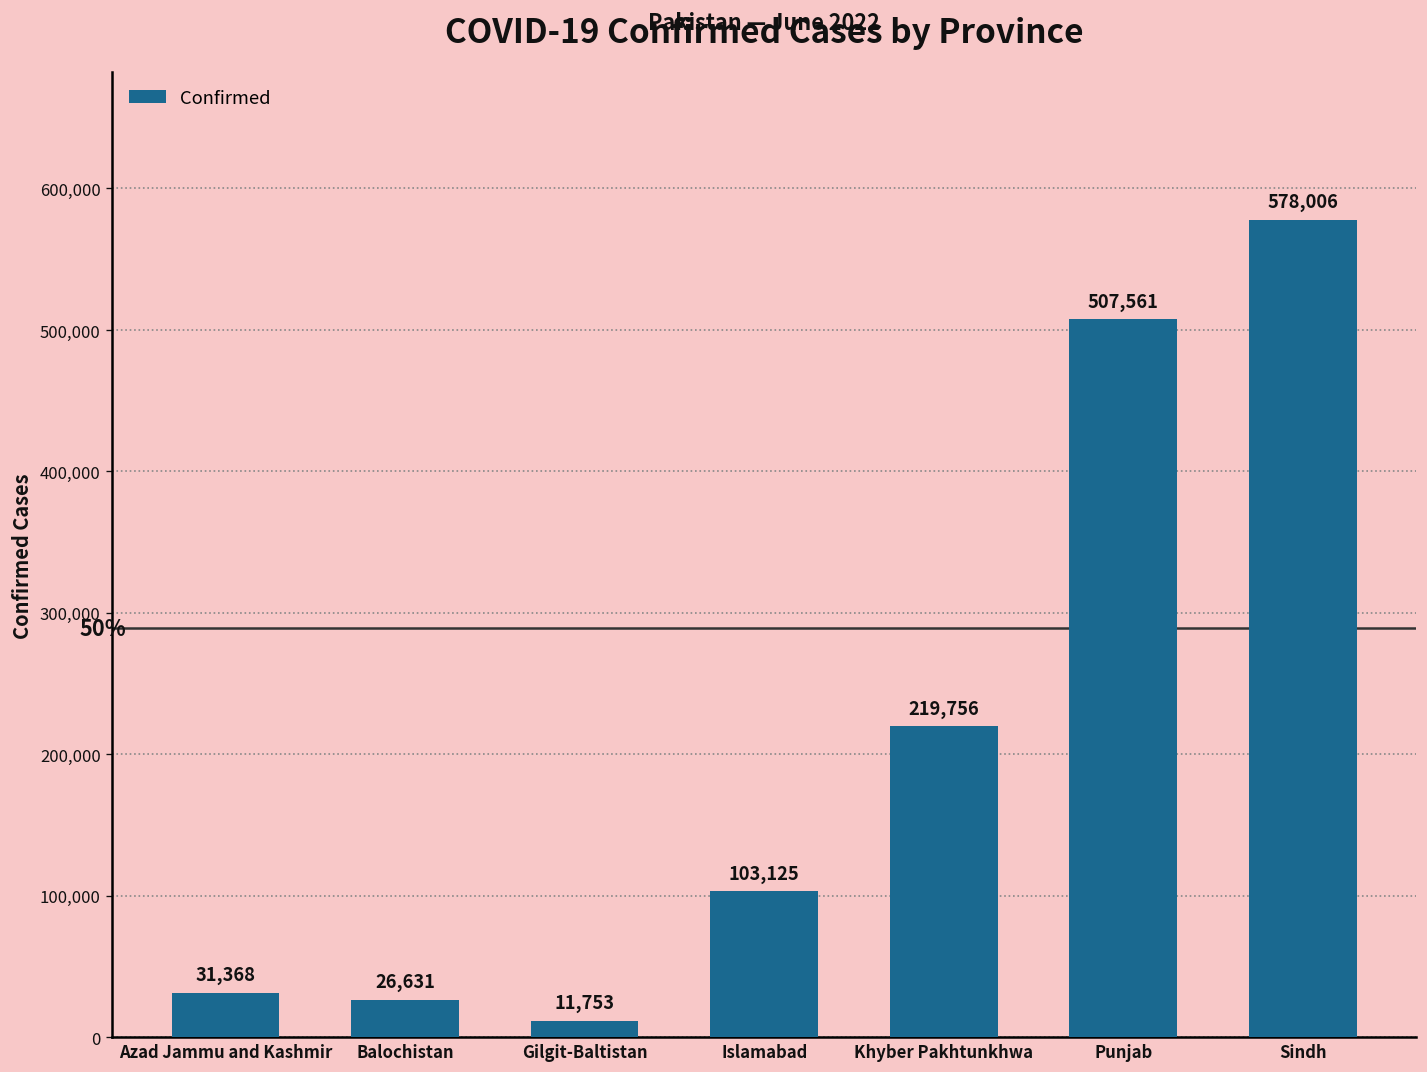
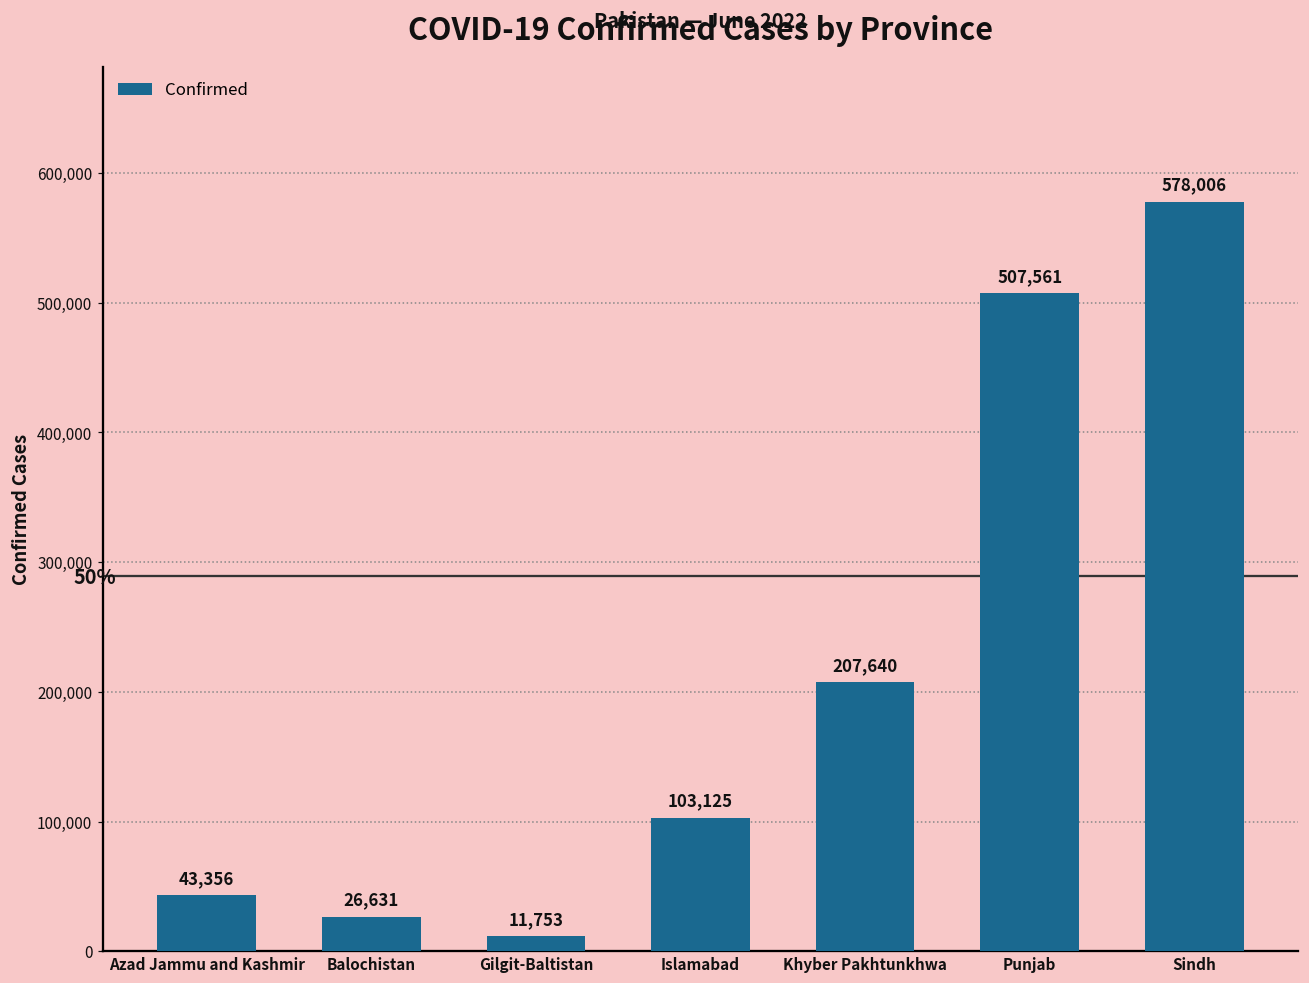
Azad Jammu and Kashmir: 31,368 -> 43,356
Khyber Pakhtunkhwa: 219,756 -> 207,640
